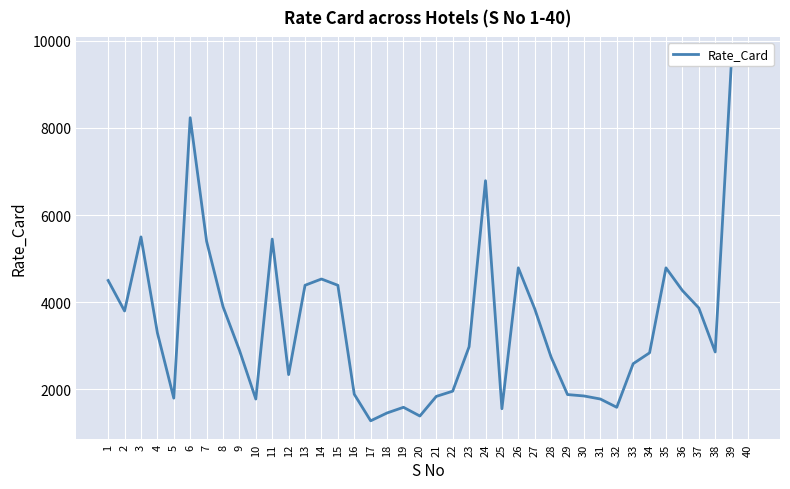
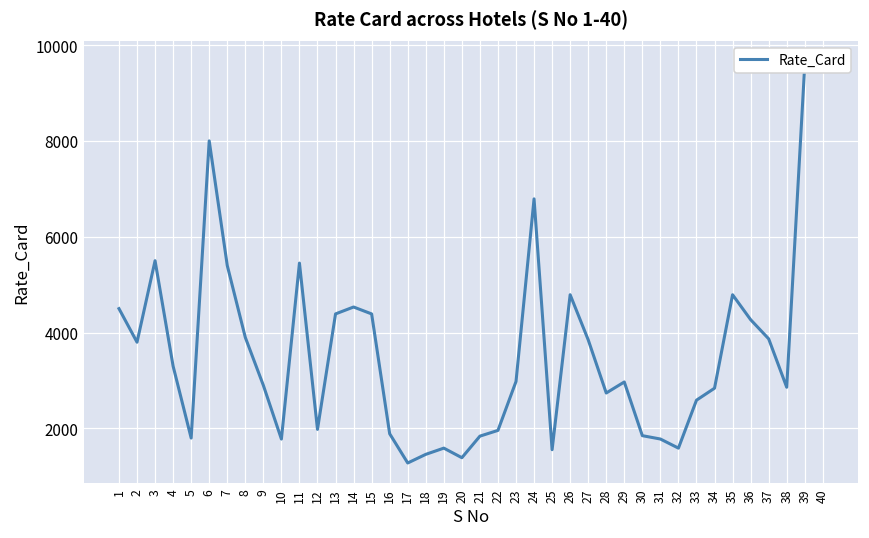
6: 8200 -> 8000
12: 2300 -> 2000
29: 1900 -> 3000
